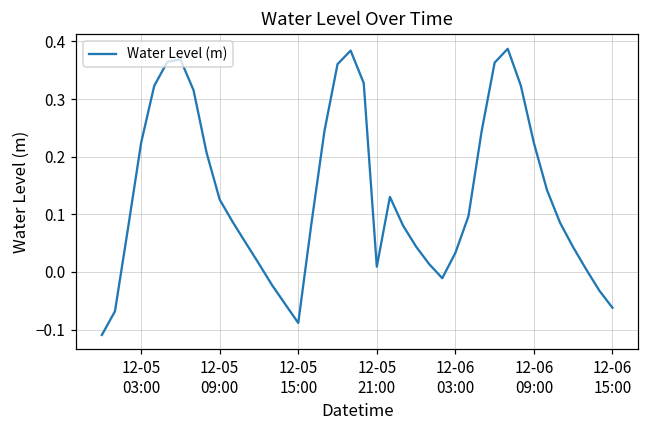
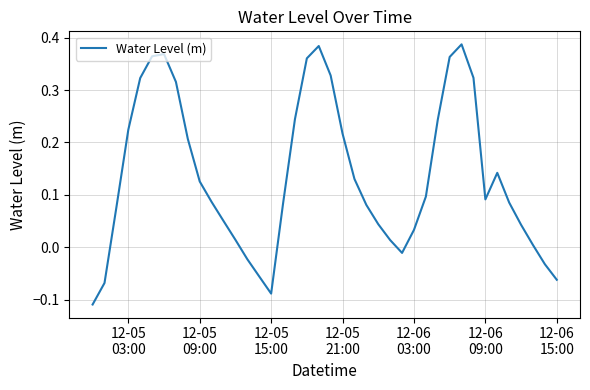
12-05 21:00: 0.01 -> 0.22
12-06 09:00: 0.22 -> 0.09
